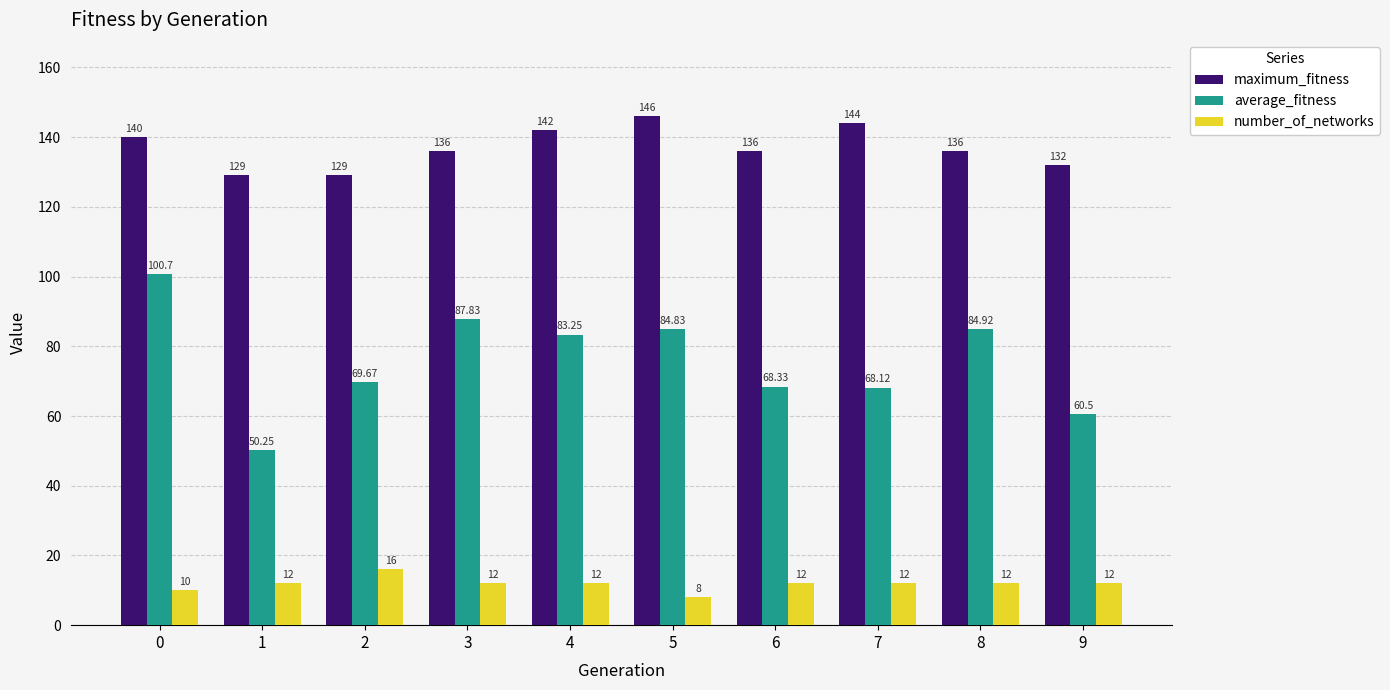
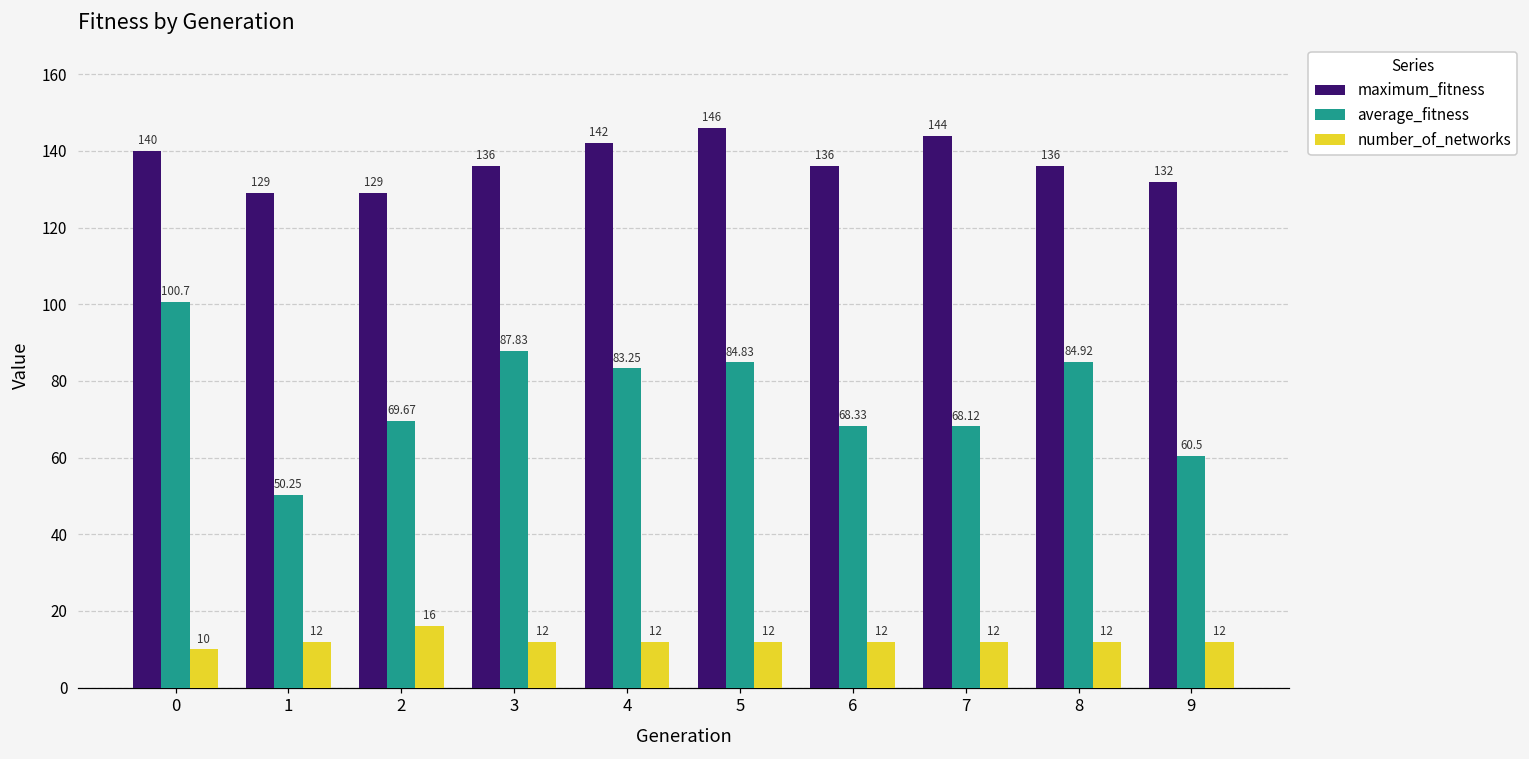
number_of_networks, 5: 8 -> 12
